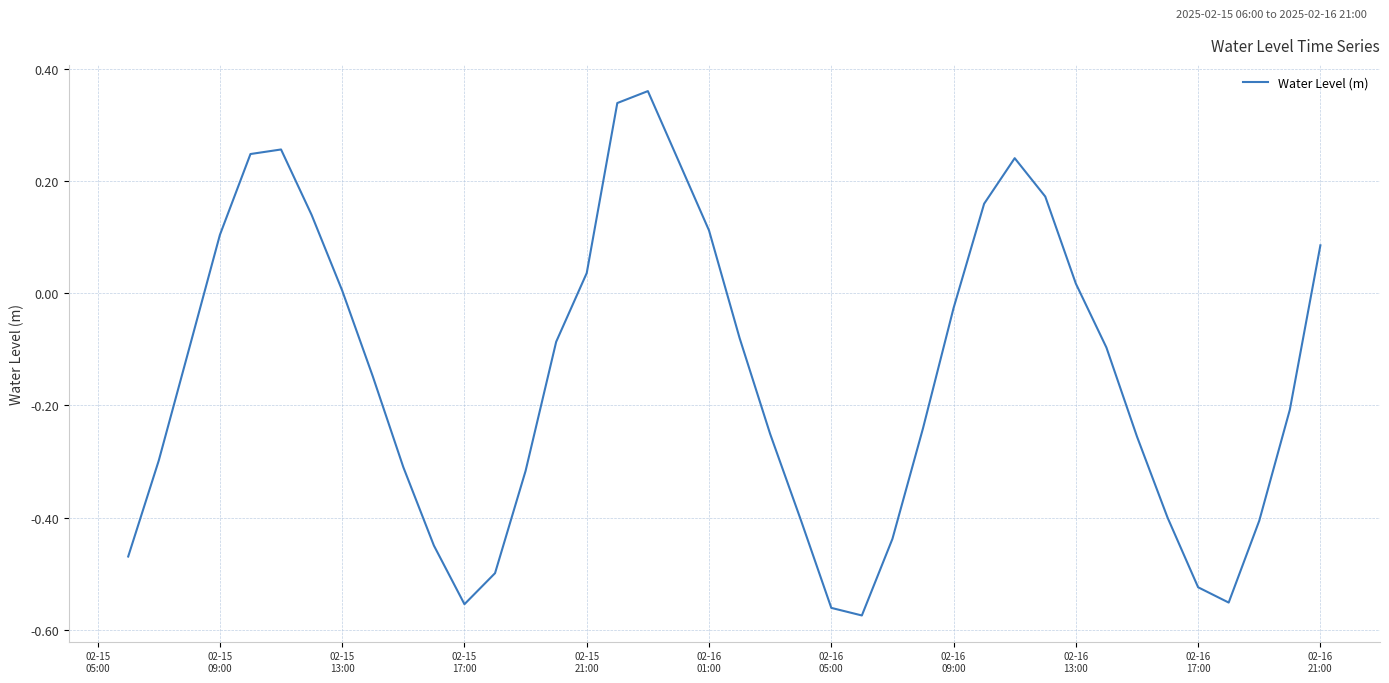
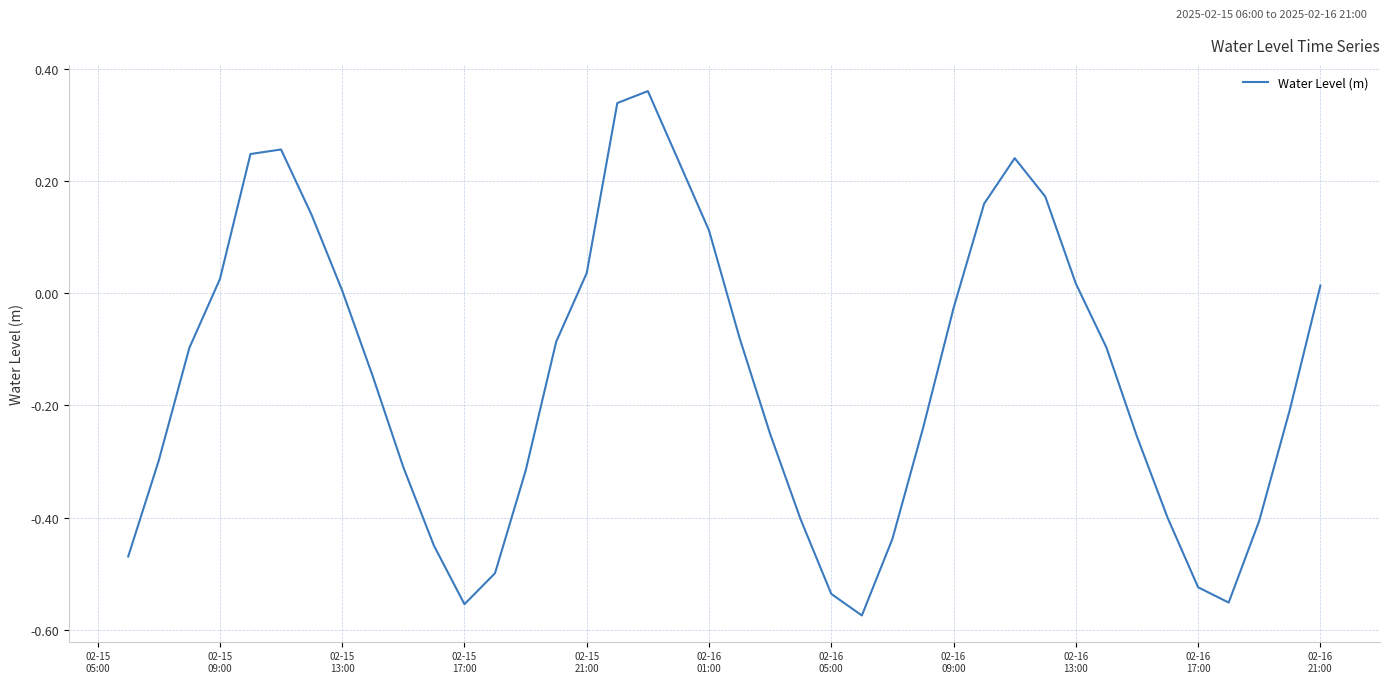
02-15 09:00: 0.10 -> 0.02
02-16 05:00: -0.56 -> -0.54
02-16 21:00: 0.09 -> 0.01
